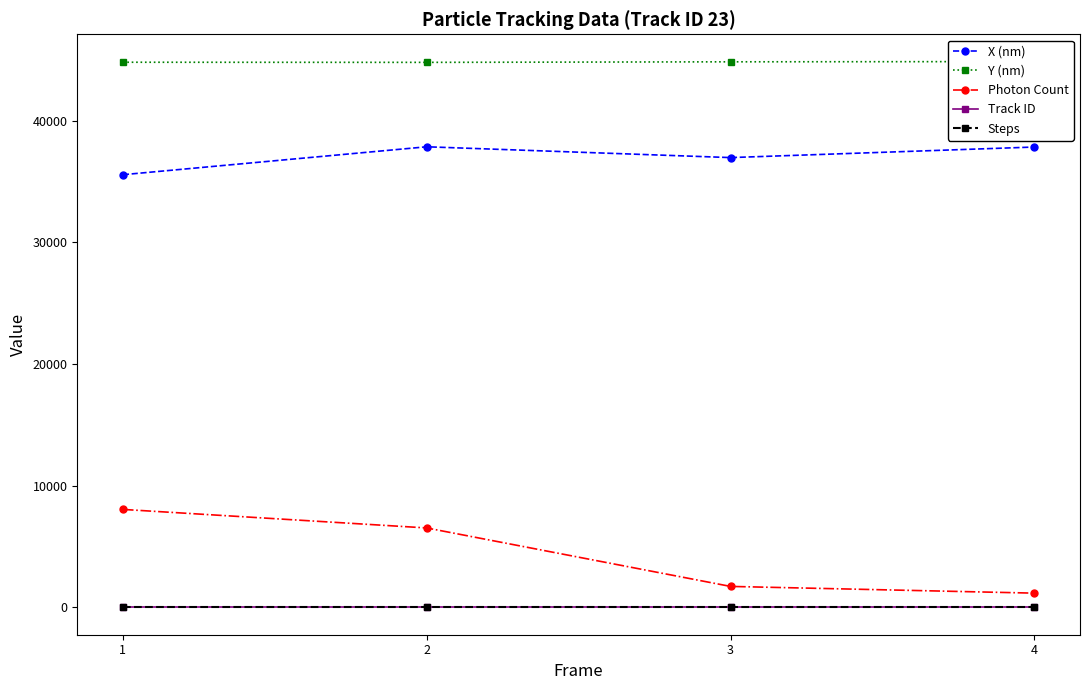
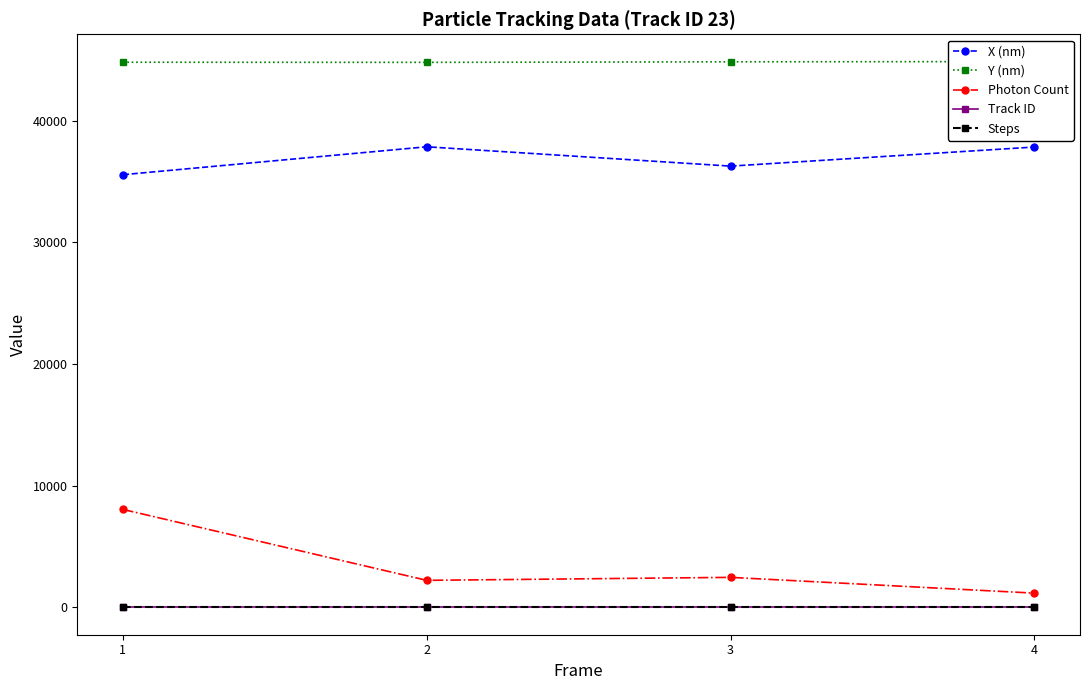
Photon Count, 2: 6500 -> 2200
X (nm), 3: 37000 -> 36300
Photon Count, 3: 1700 -> 2500
